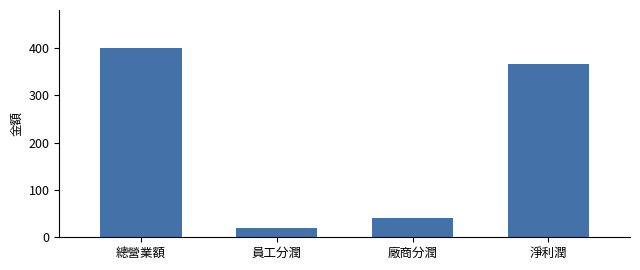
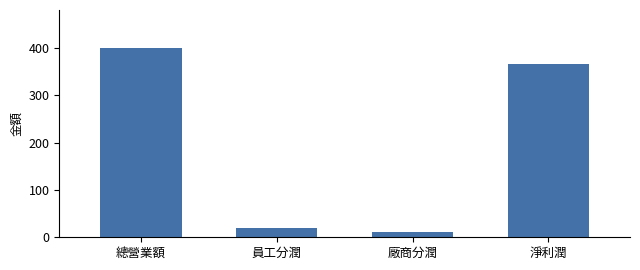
廠商分潤: 40 -> 10
